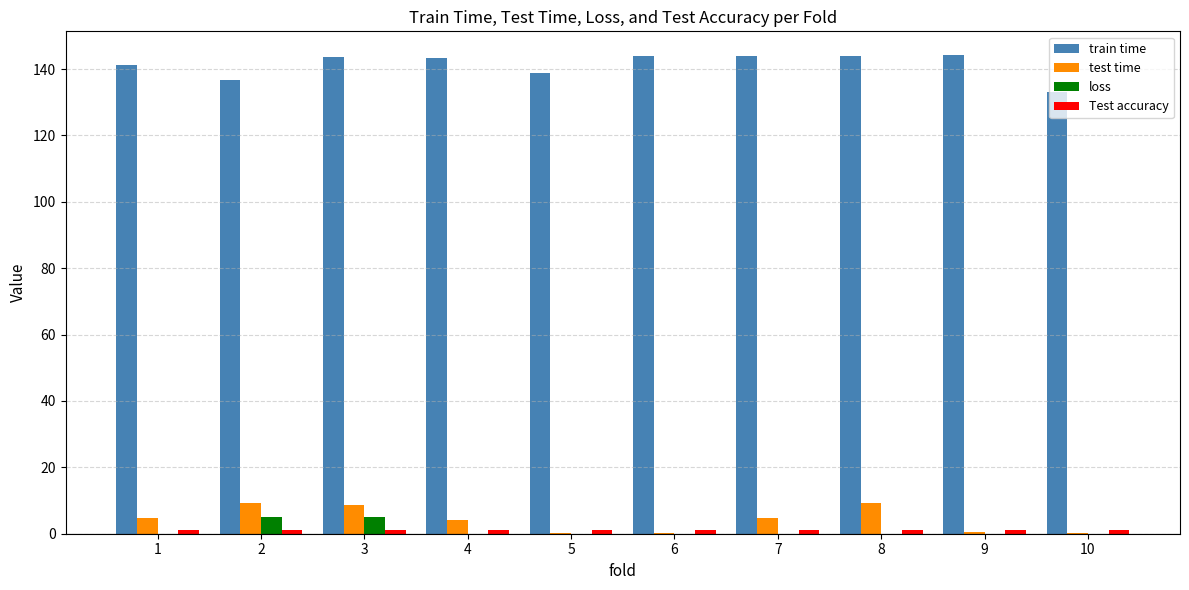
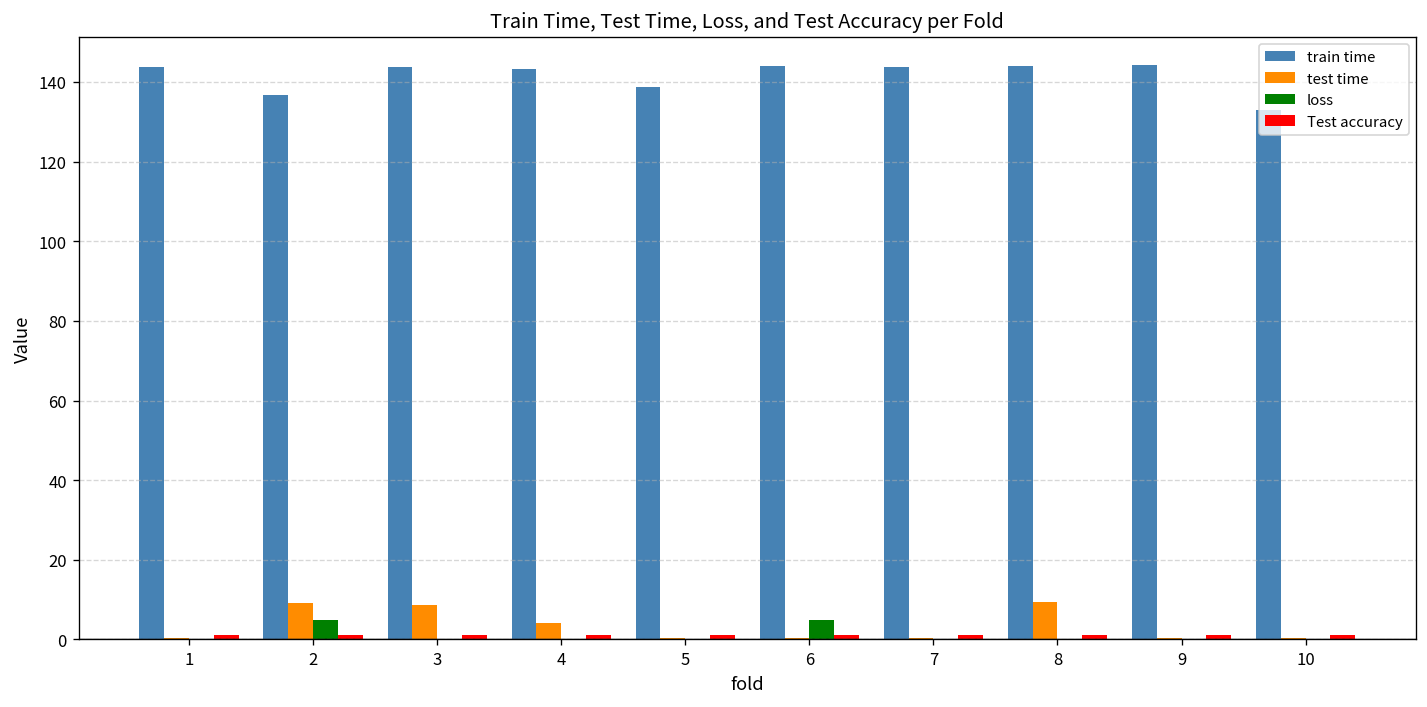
train time, 1: 141 -> 144
test time, 1: 5 -> 0
loss, 3: 5 -> 0
loss, 6: 0 -> 5
test time, 7: 5 -> 0
